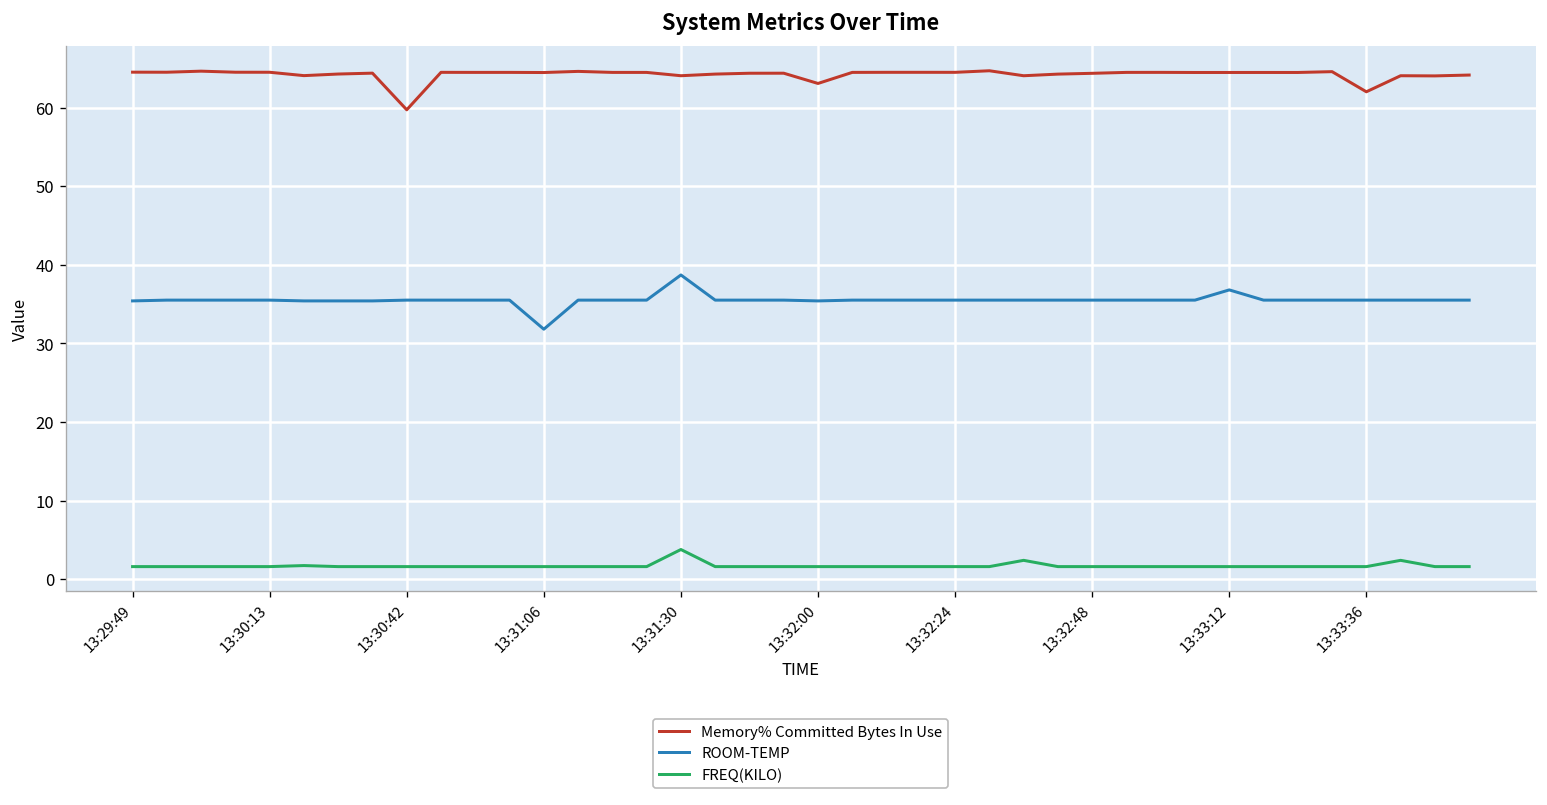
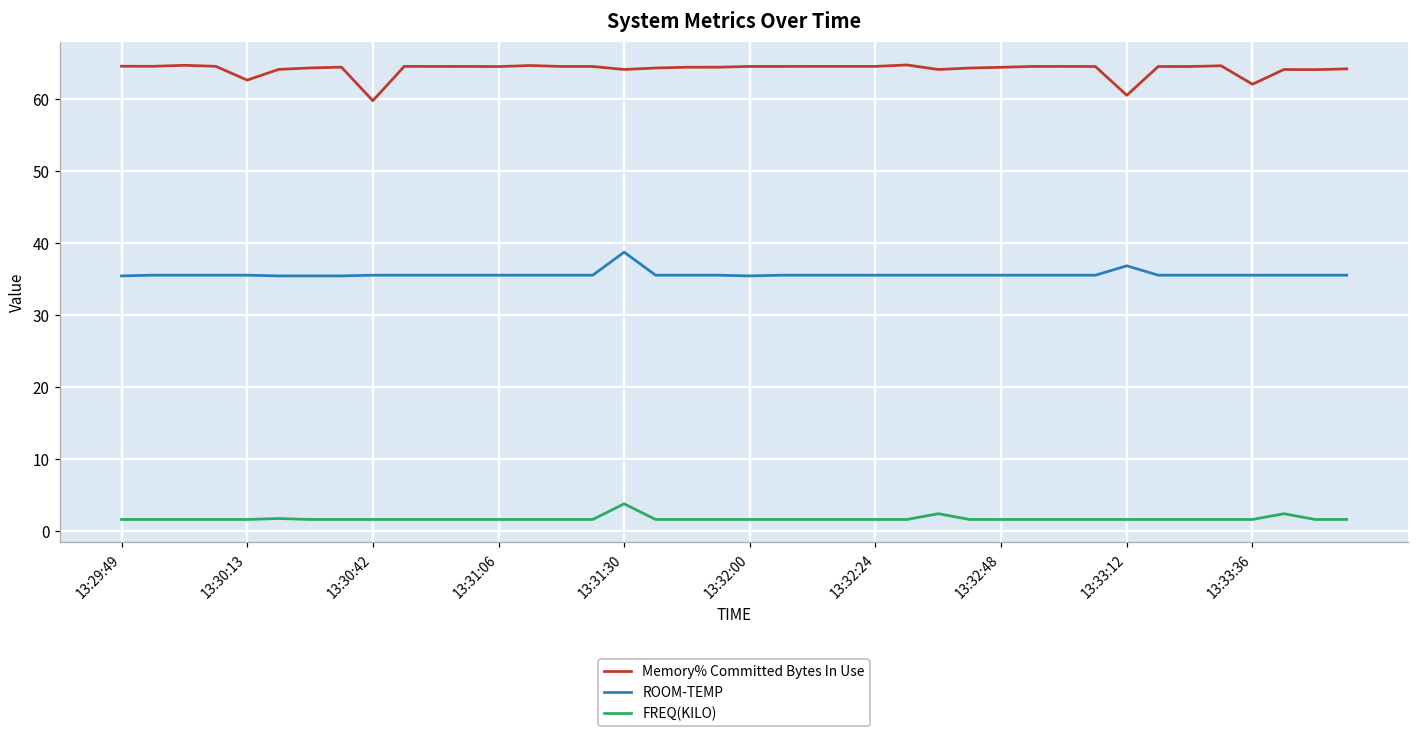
Memory% Committed Bytes In Use, 13:30:13: 64 -> 63
ROOM-TEMP, 13:31:06: 32 -> 36
Memory% Committed Bytes In Use, 13:32:00: 63 -> 64
Memory% Committed Bytes In Use, 13:33:12: 64 -> 60
